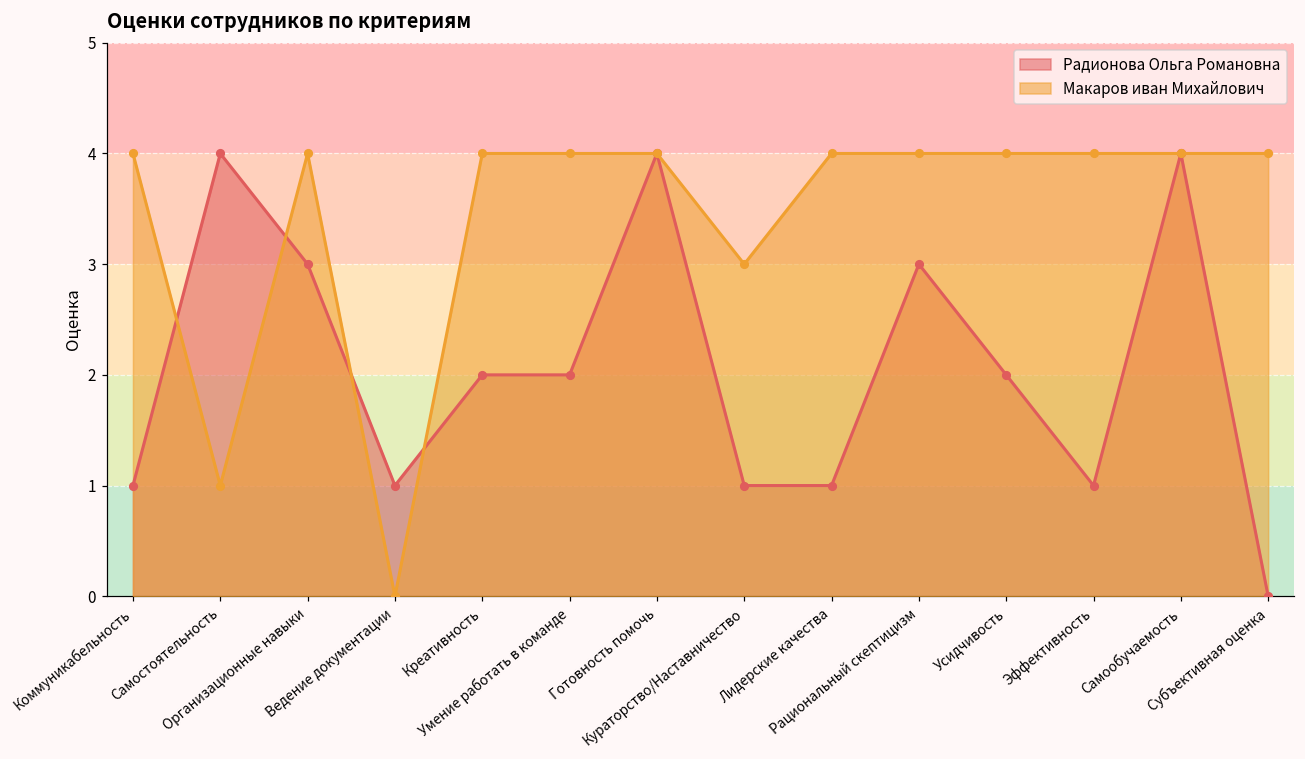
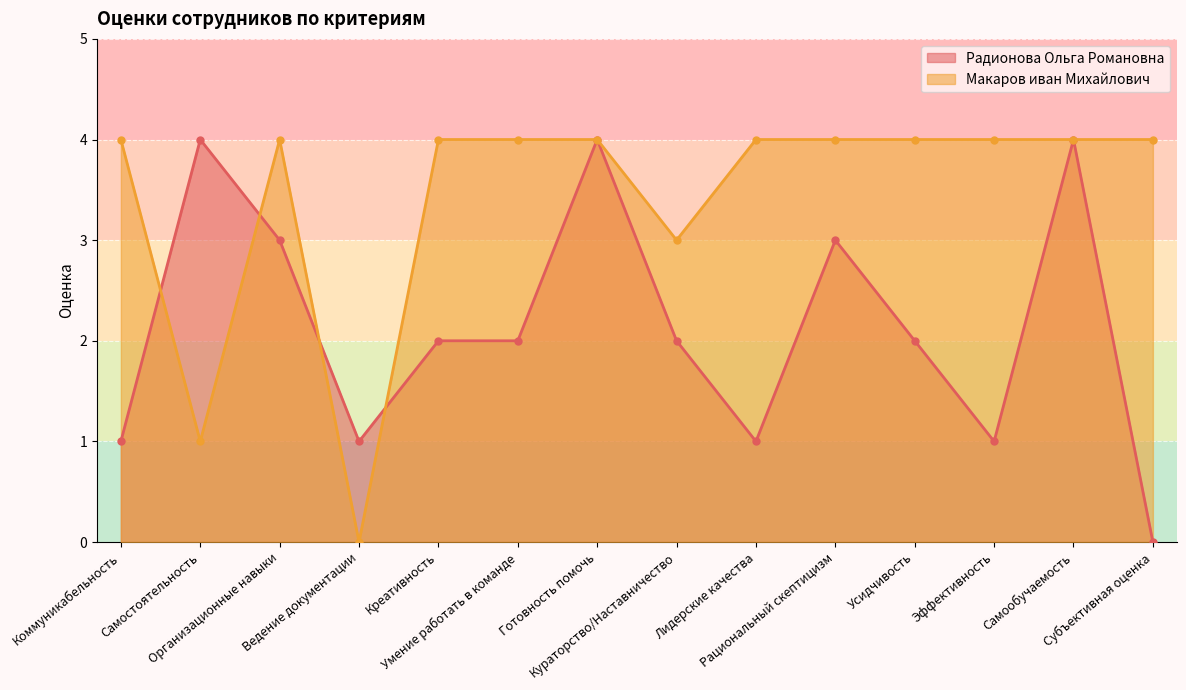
Радионова Ольга Романовна, Кураторство/Наставничество: 1 -> 2
